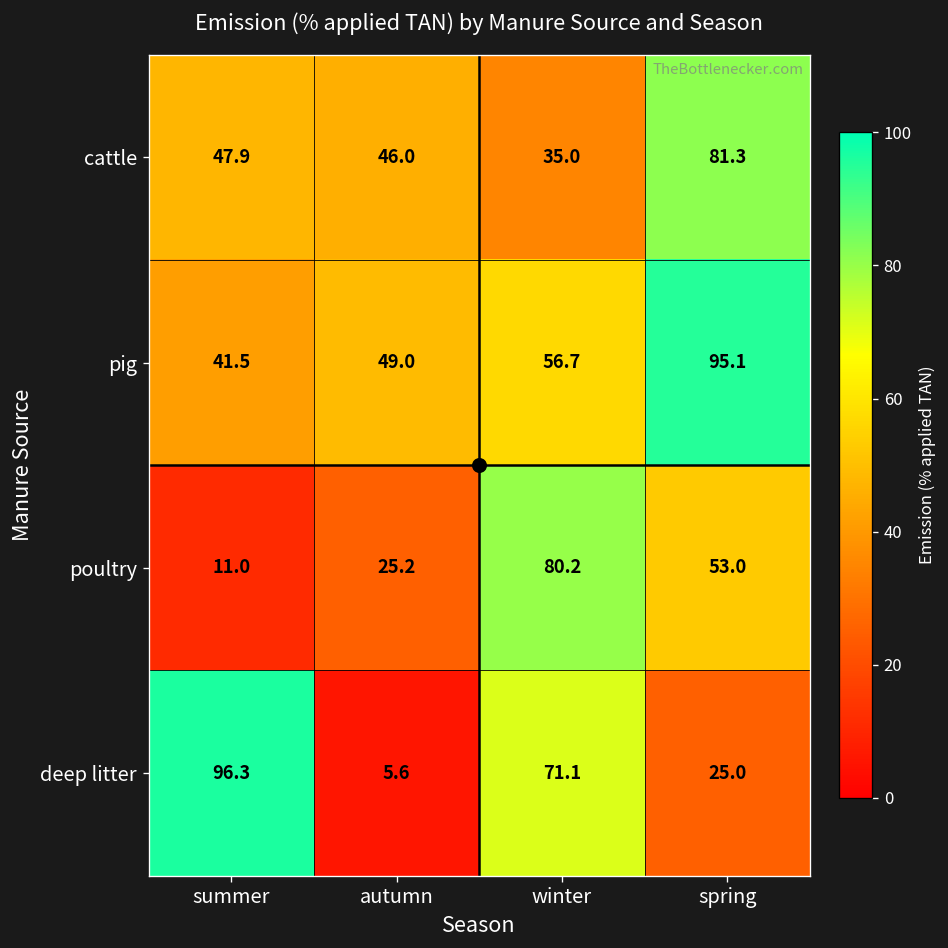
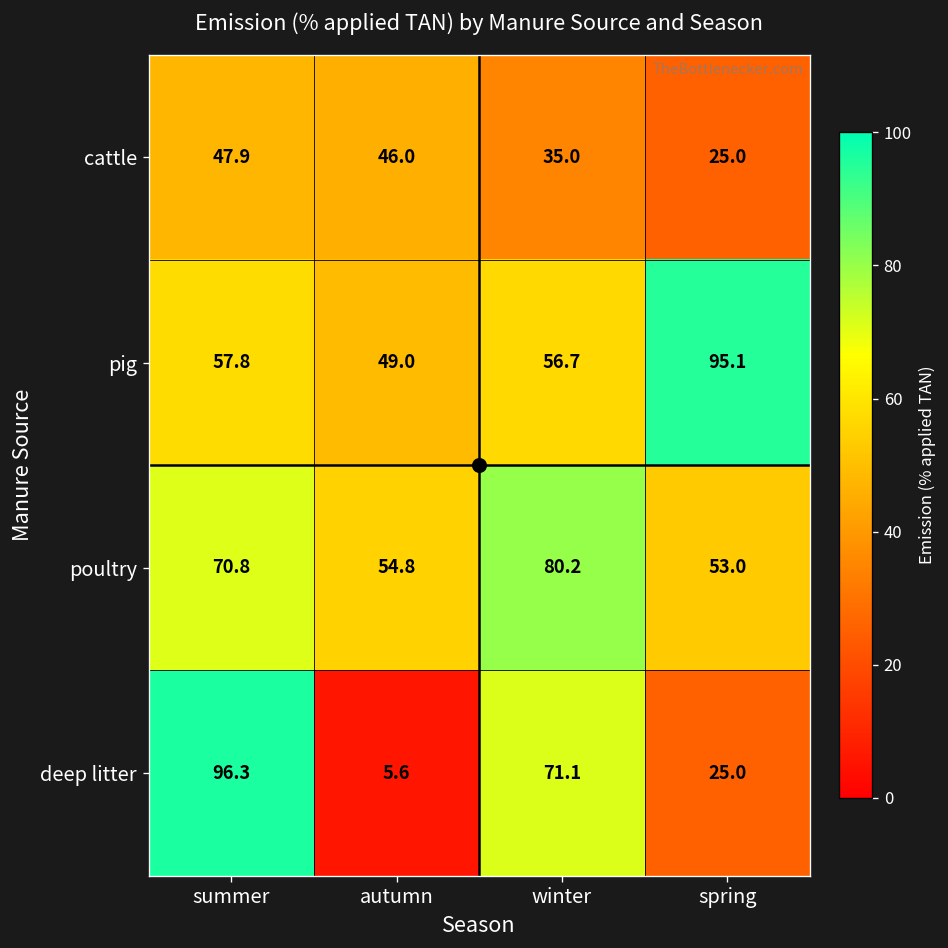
cattle, spring: 81.3 -> 25.0
pig, summer: 41.5 -> 57.8
poultry, summer: 11.0 -> 70.8
poultry, autumn: 25.2 -> 54.8
